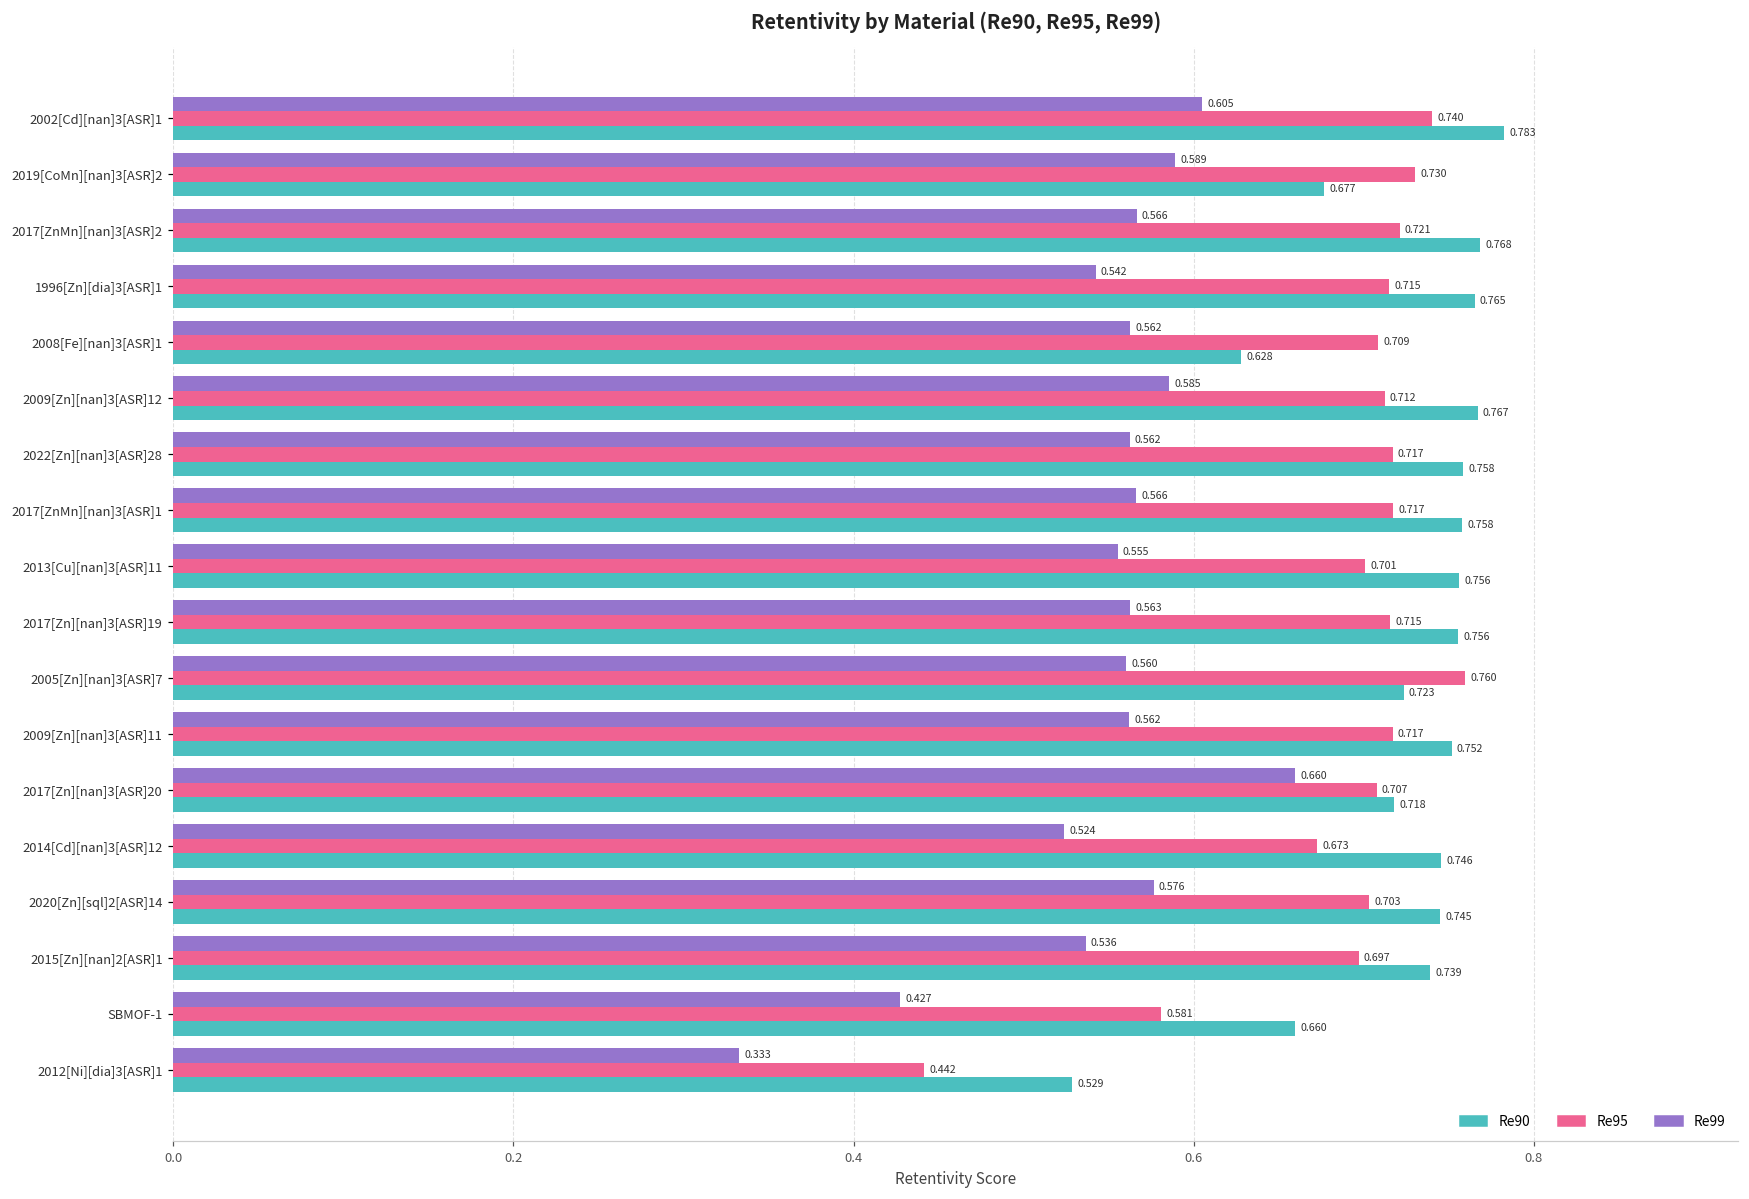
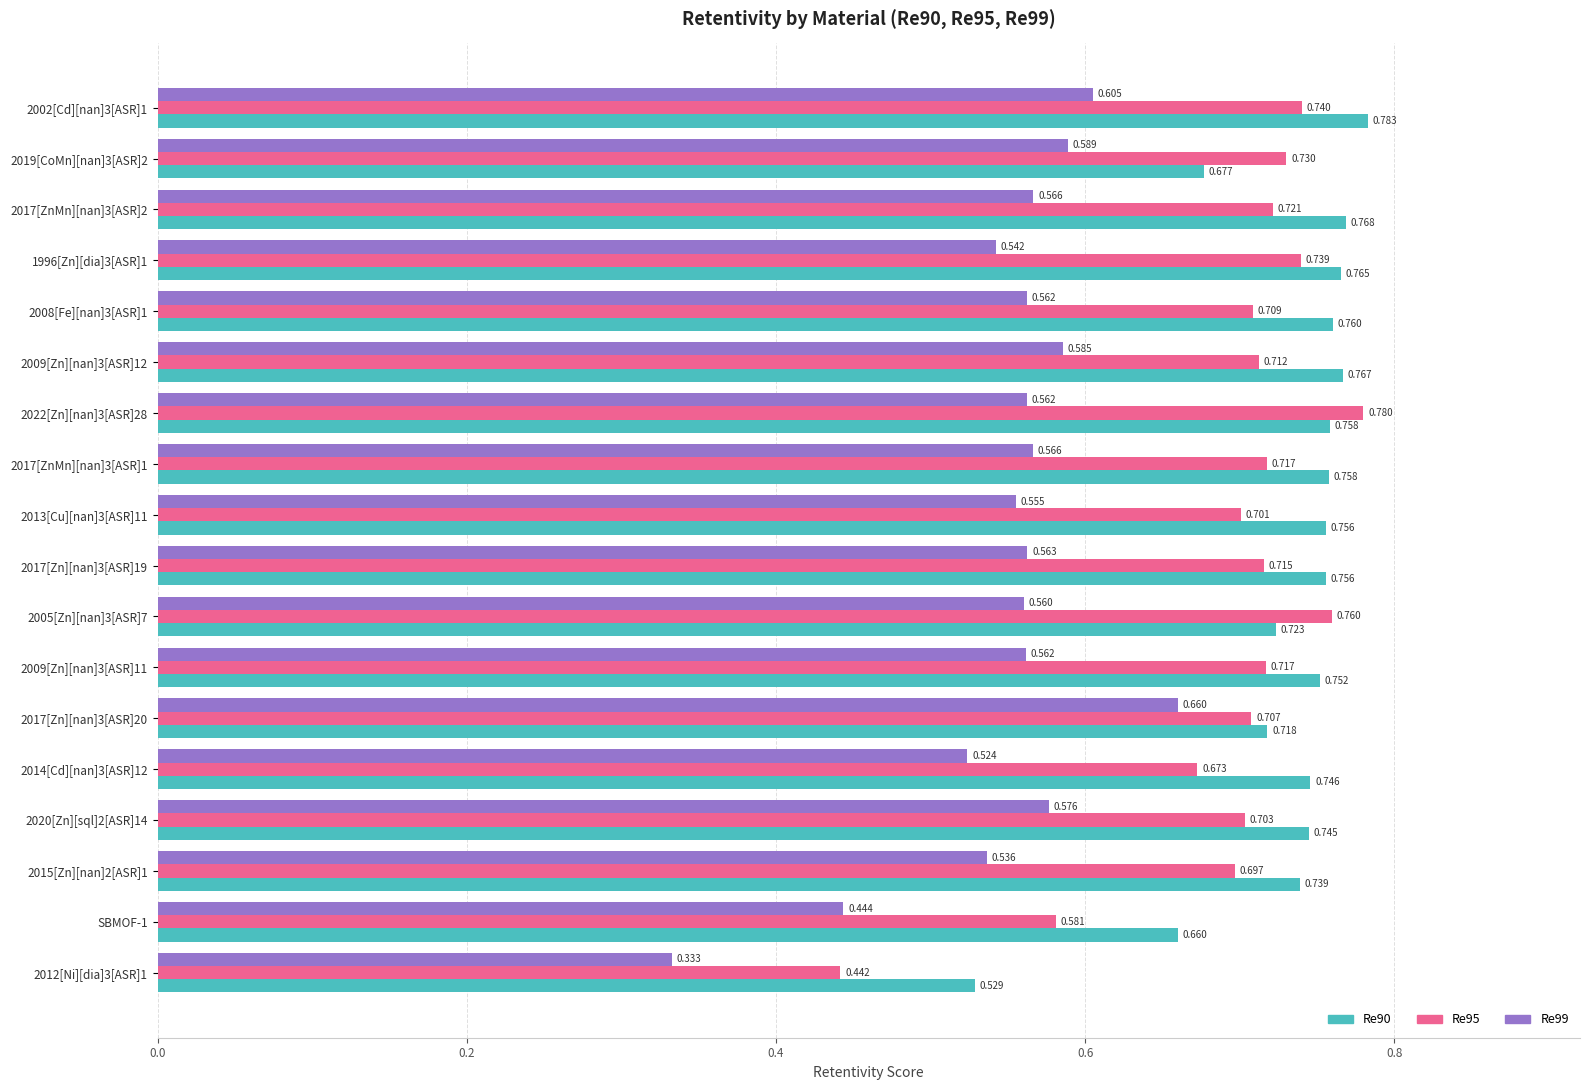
Re95, 1996[Zn][dia]3[ASR]1: 0.715 -> 0.739
Re90, 2008[Fe][nan]3[ASR]1: 0.628 -> 0.760
Re95, 2022[Zn][nan]3[ASR]28: 0.717 -> 0.780
Re99, SBMOF-1: 0.427 -> 0.444
